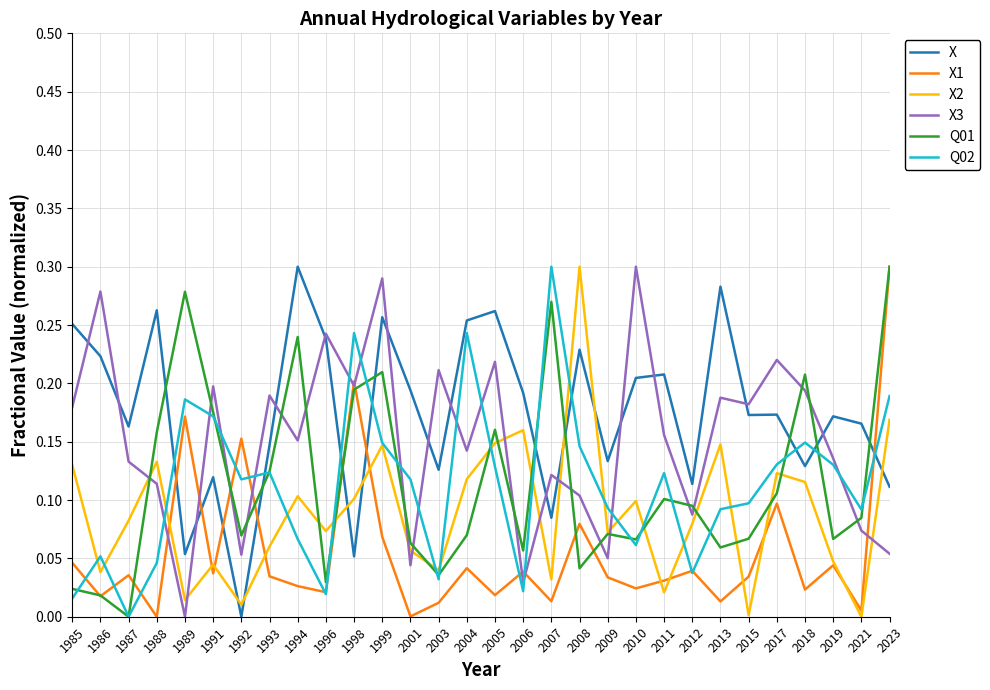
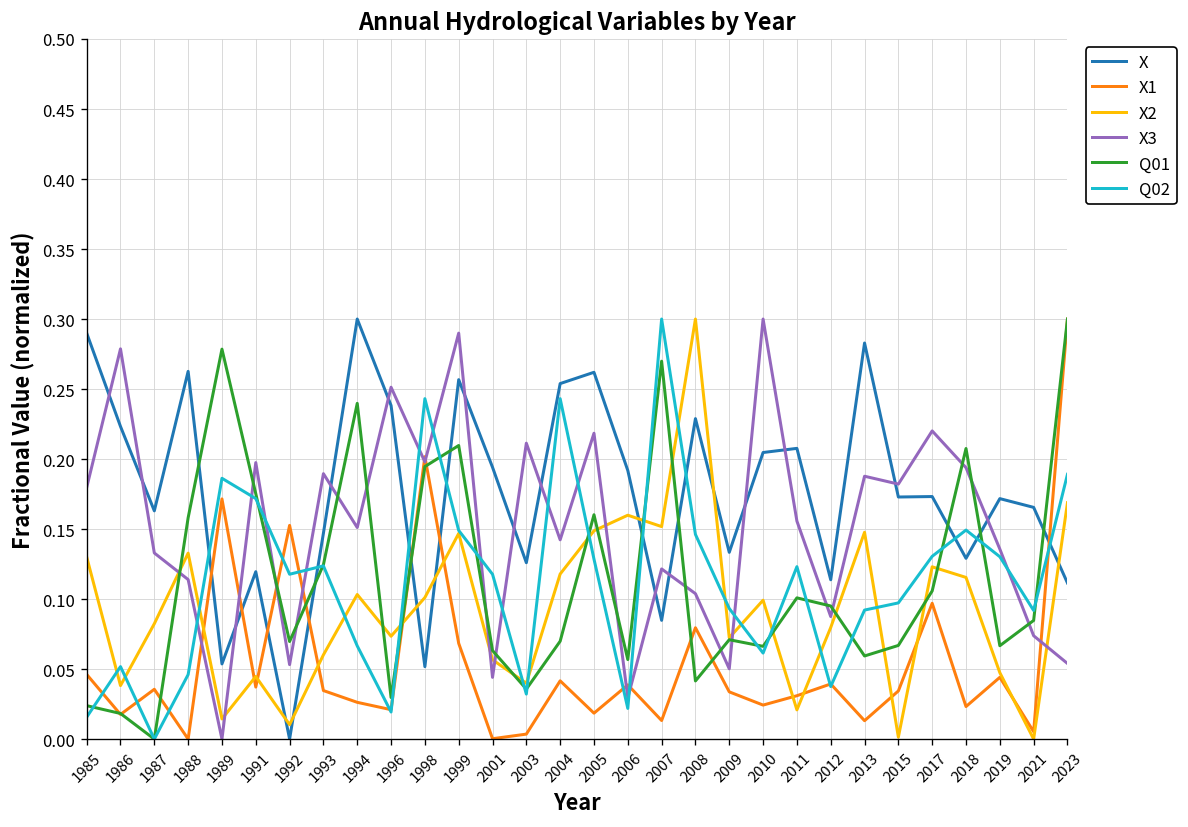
X, 1985: 0.251 -> 0.290
X3, 1996: 0.243 -> 0.251
X1, 2003: 0.012 -> 0.004
X2, 2007: 0.032 -> 0.152
